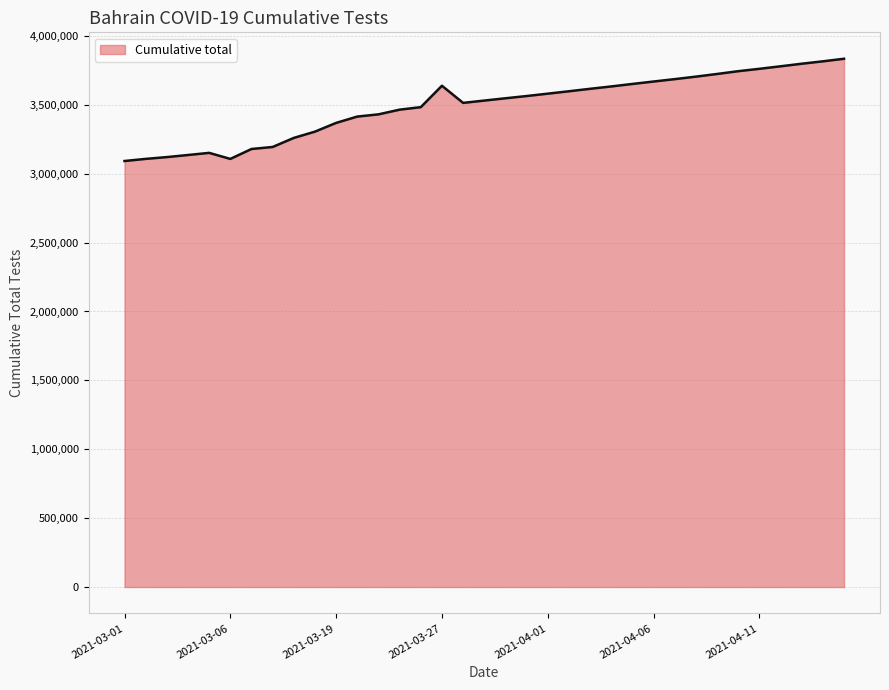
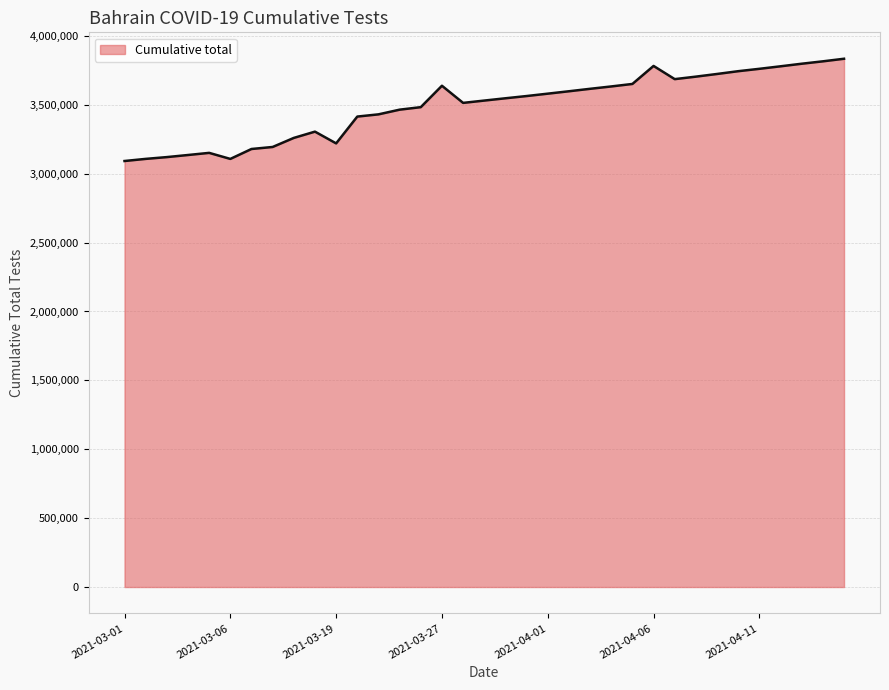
2021-03-19: 3,370,000 -> 3,220,000
2021-04-06: 3,670,000 -> 3,780,000
